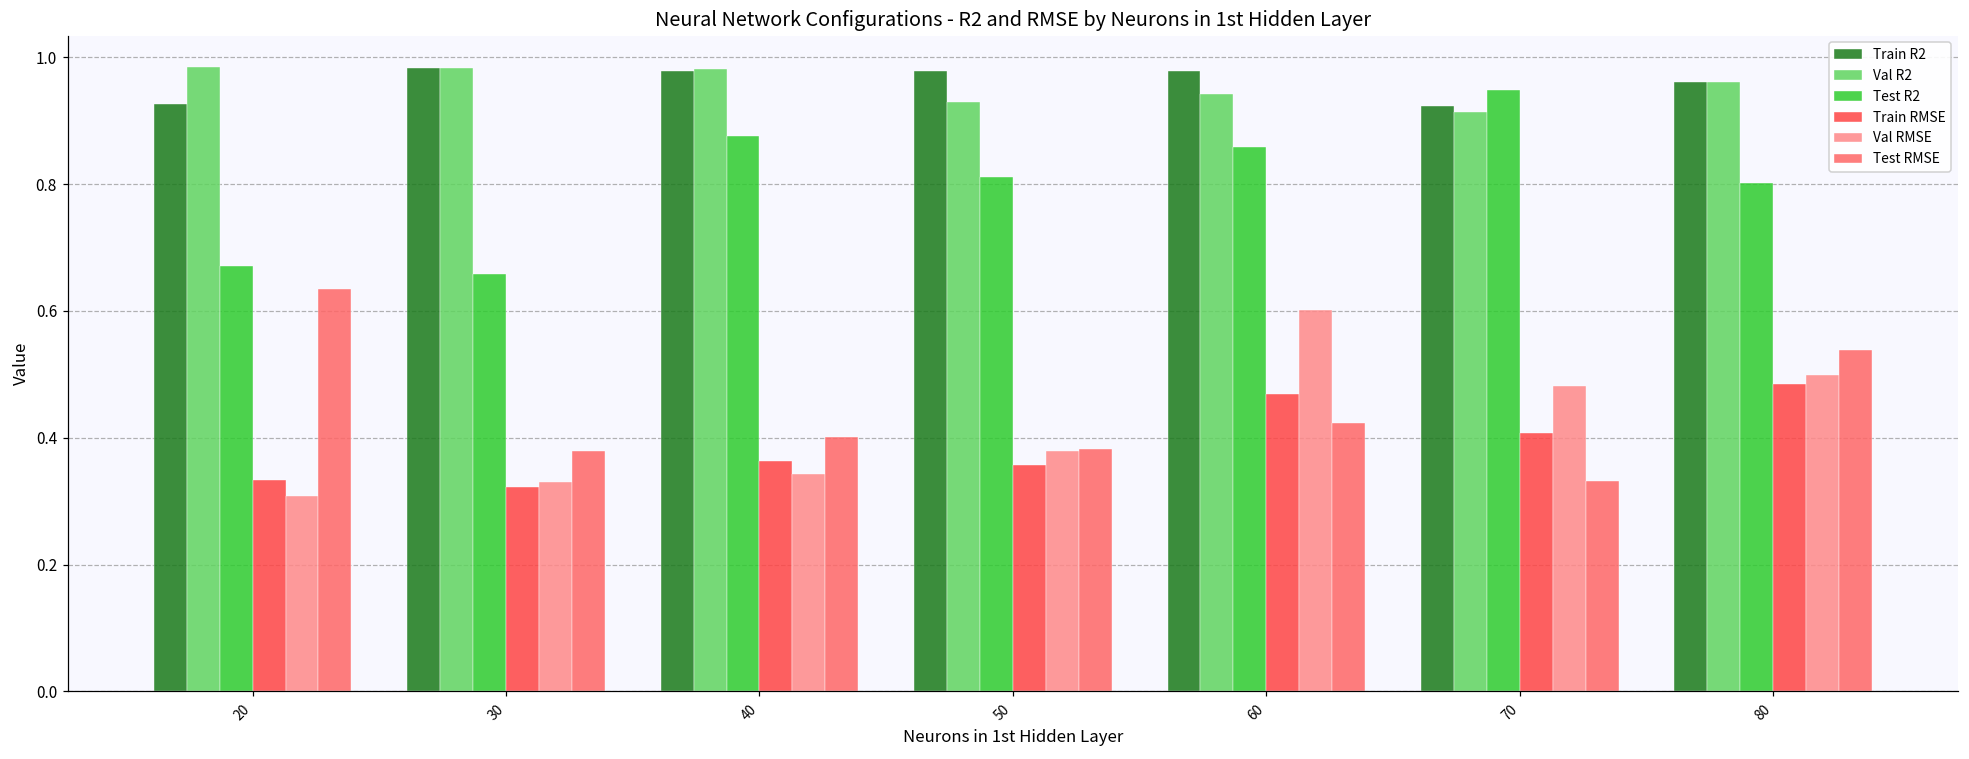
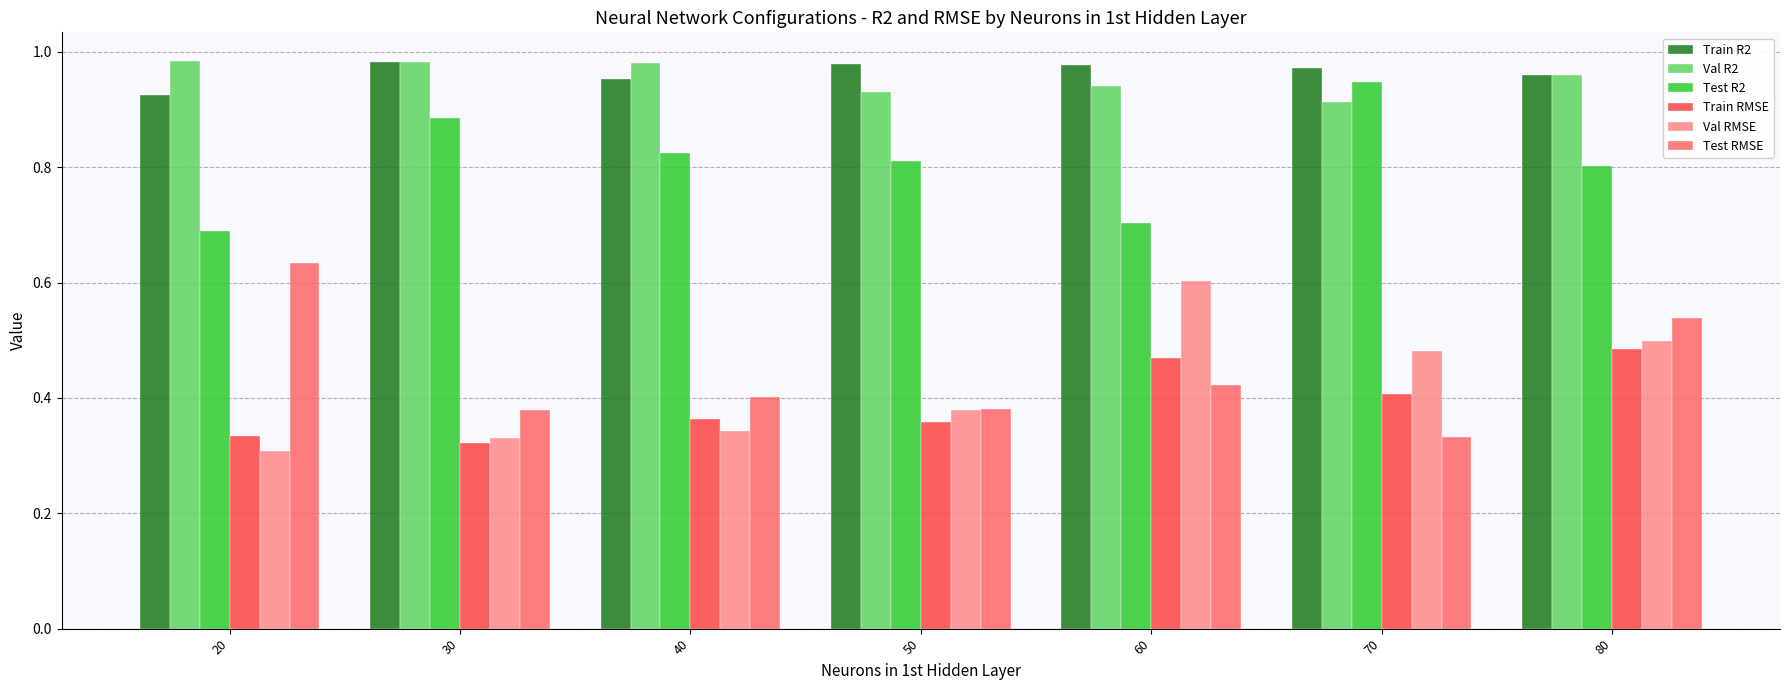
Test R2, 20: 0.67 -> 0.69
Test R2, 30: 0.66 -> 0.89
Train R2, 40: 0.98 -> 0.95
Test R2, 40: 0.88 -> 0.82
Test R2, 60: 0.86 -> 0.70
Train R2, 70: 0.92 -> 0.97
